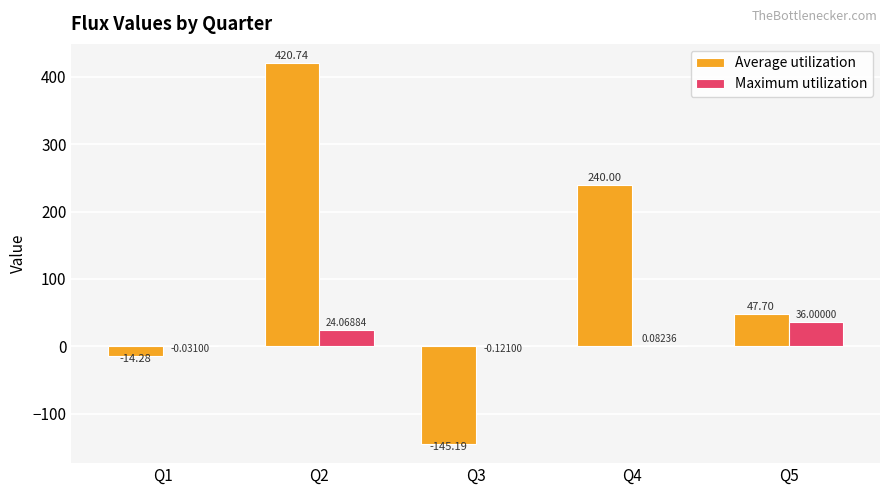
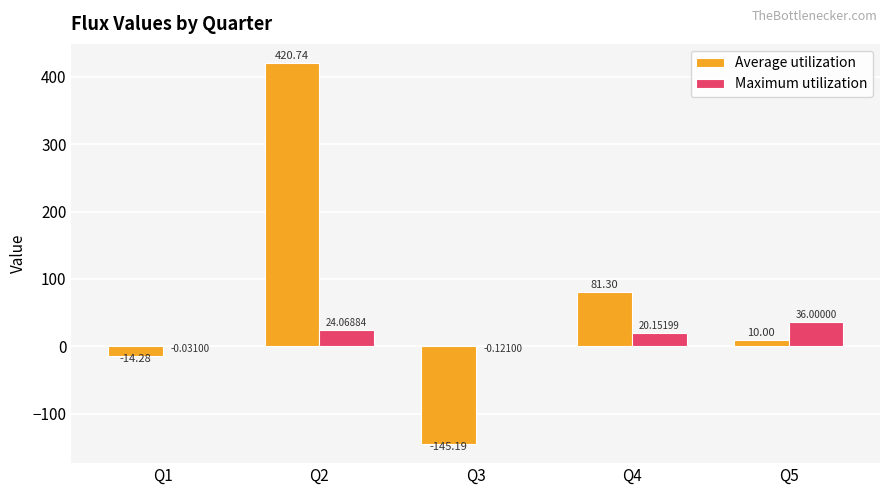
Average utilization, Q4: 240.00 -> 81.30
Maximum utilization, Q4: 0.08236 -> 20.15199
Average utilization, Q5: 47.70 -> 10.00
